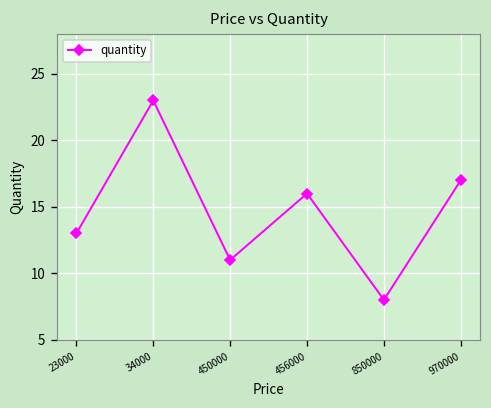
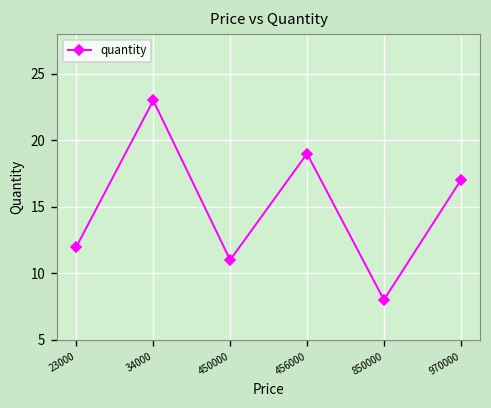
23000: 13 -> 12
456000: 16 -> 19
